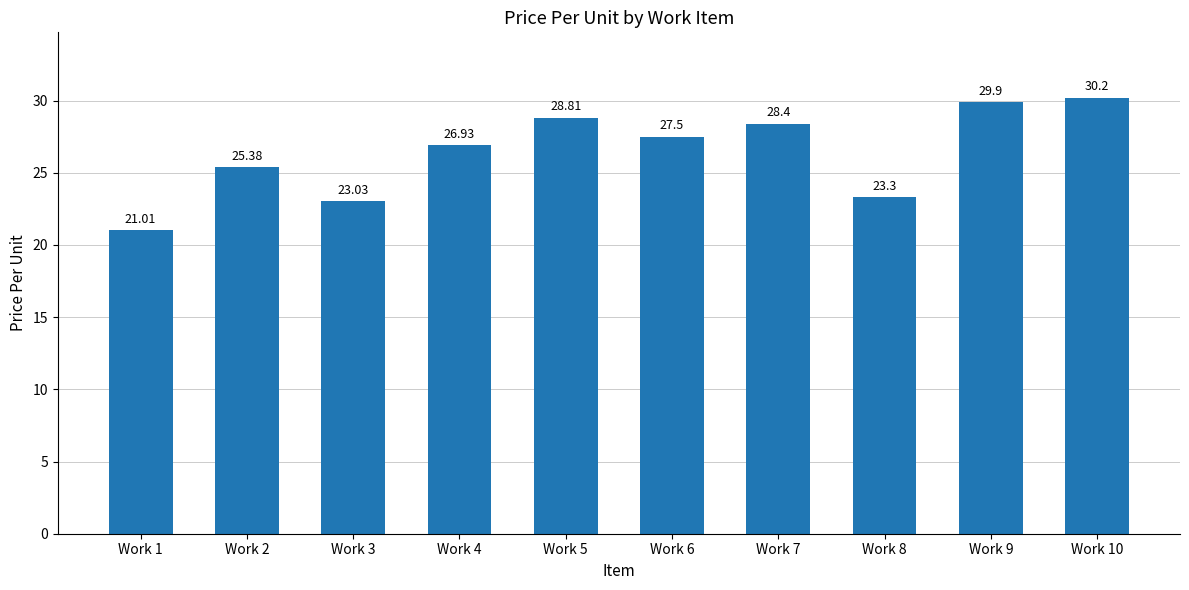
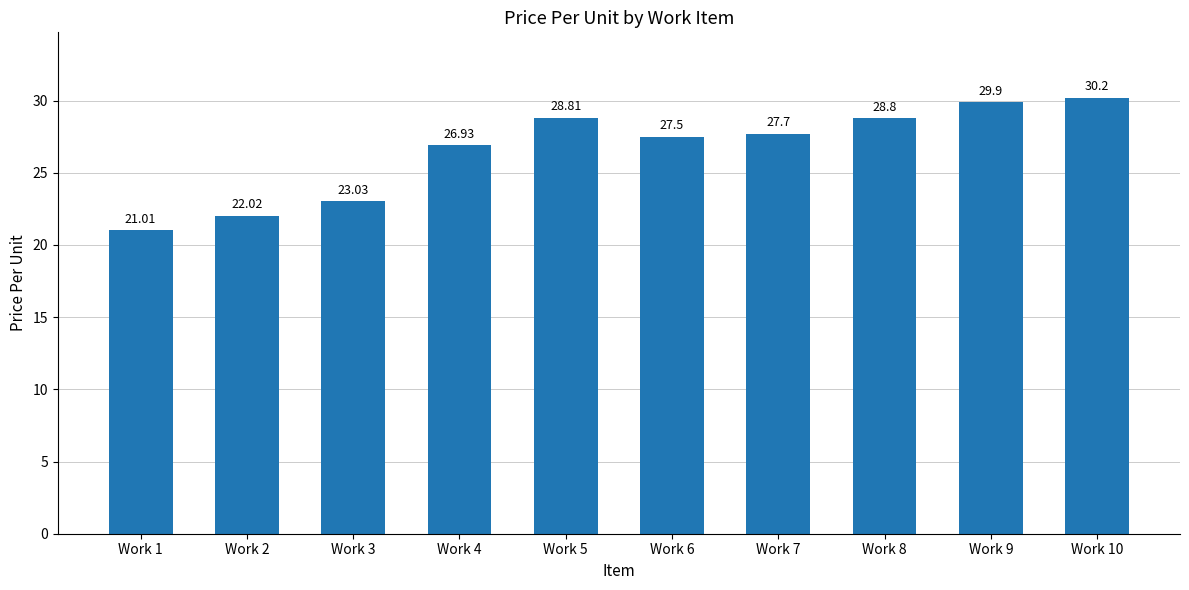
Work 2: 25.38 -> 22.02
Work 7: 28.4 -> 27.7
Work 8: 23.3 -> 28.8
